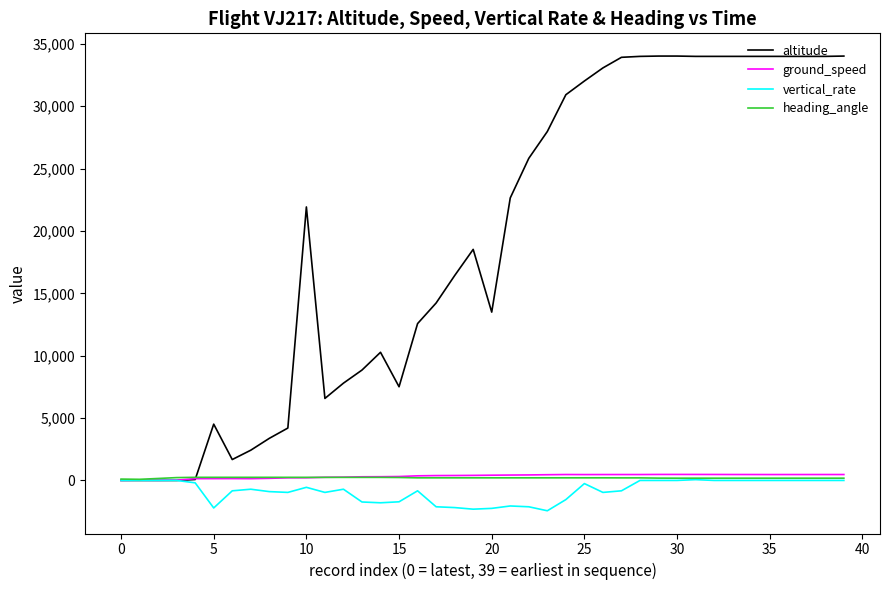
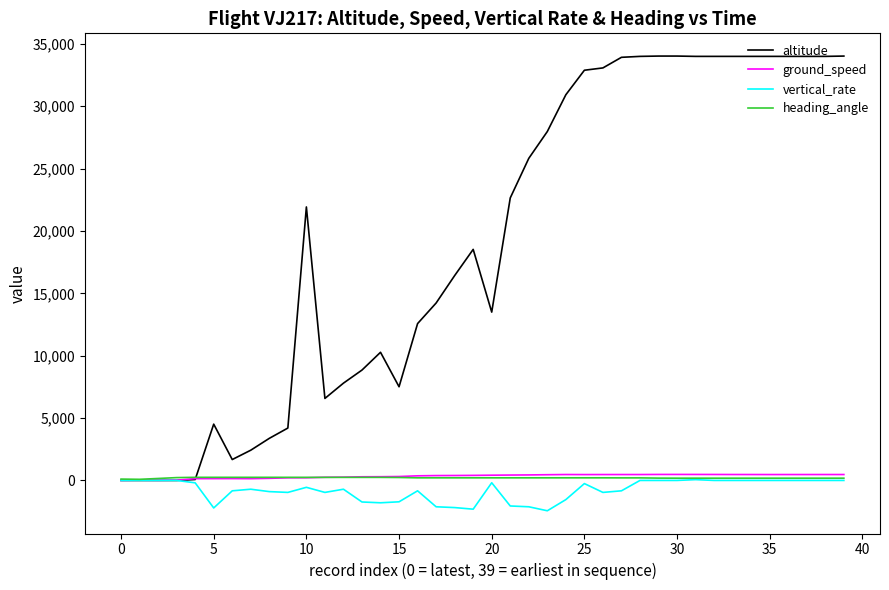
vertical_rate, 20: -2,200 -> -200
altitude, 25: 32,000 -> 32,900
